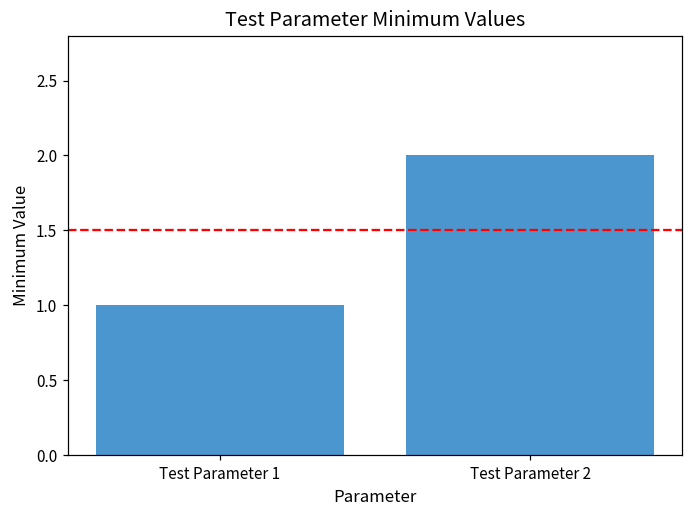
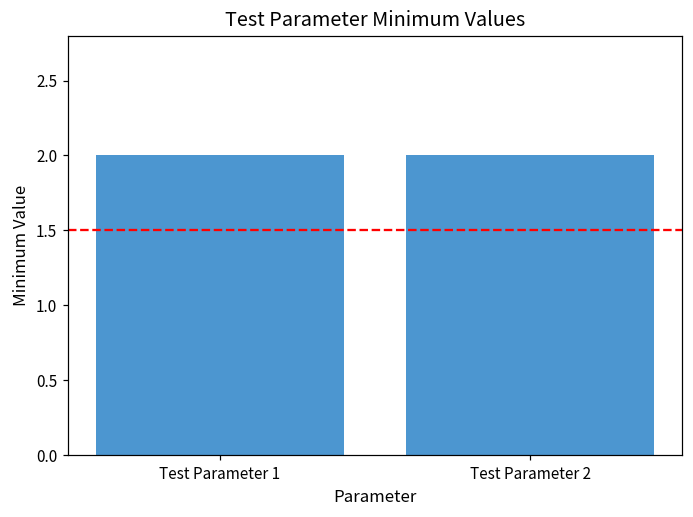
Test Parameter 1: 1 -> 2
